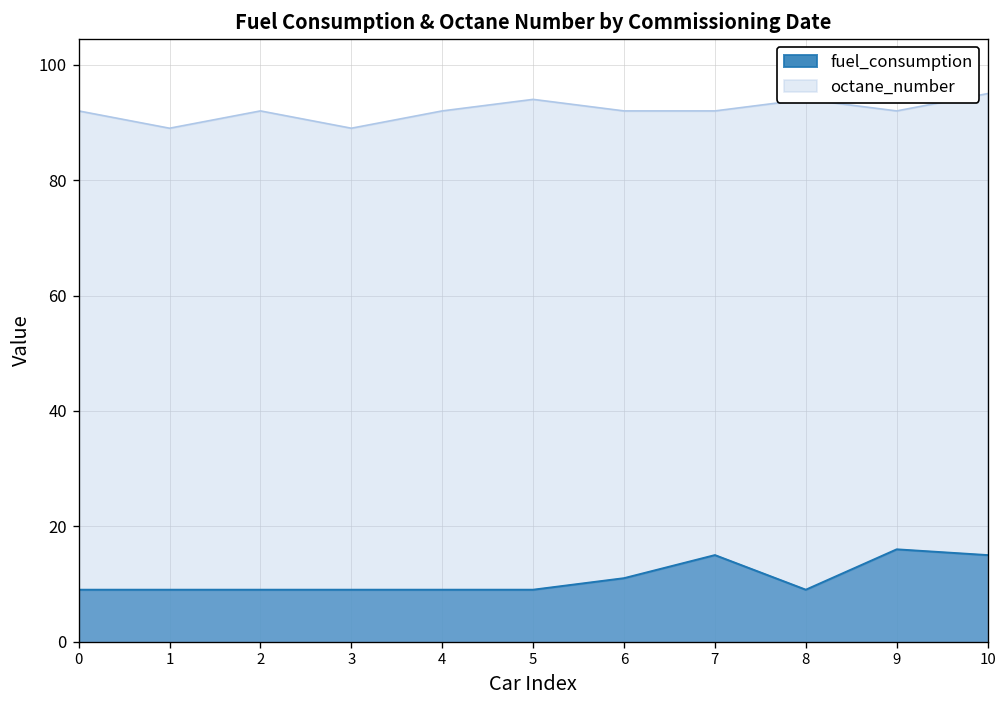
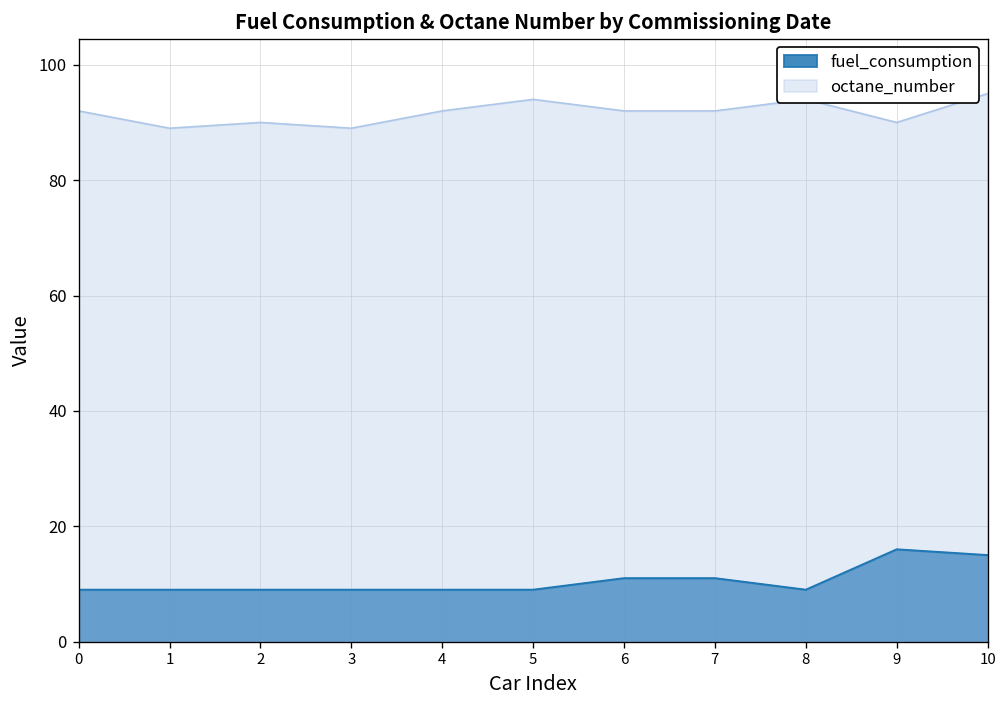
octane_number, 2: 92 -> 90
fuel_consumption, 7: 15 -> 11
octane_number, 9: 92 -> 90
